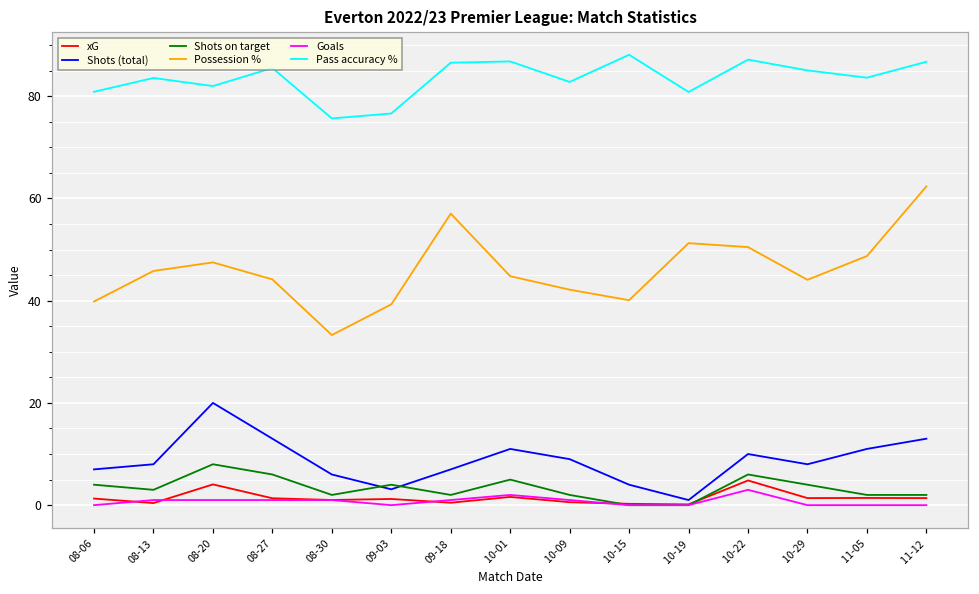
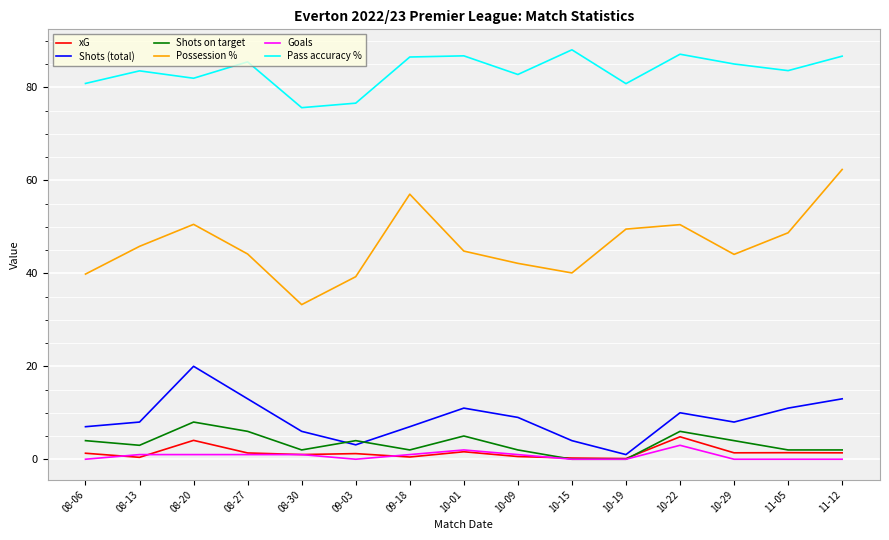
Possession %, 08-20: 47 -> 51
Possession %, 10-19: 51 -> 50
